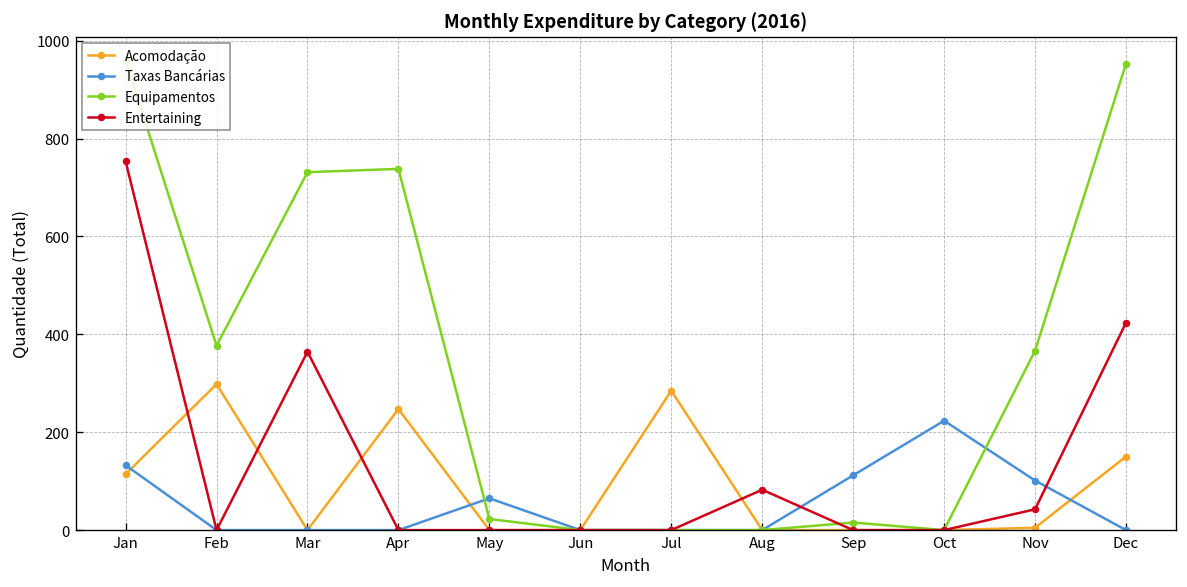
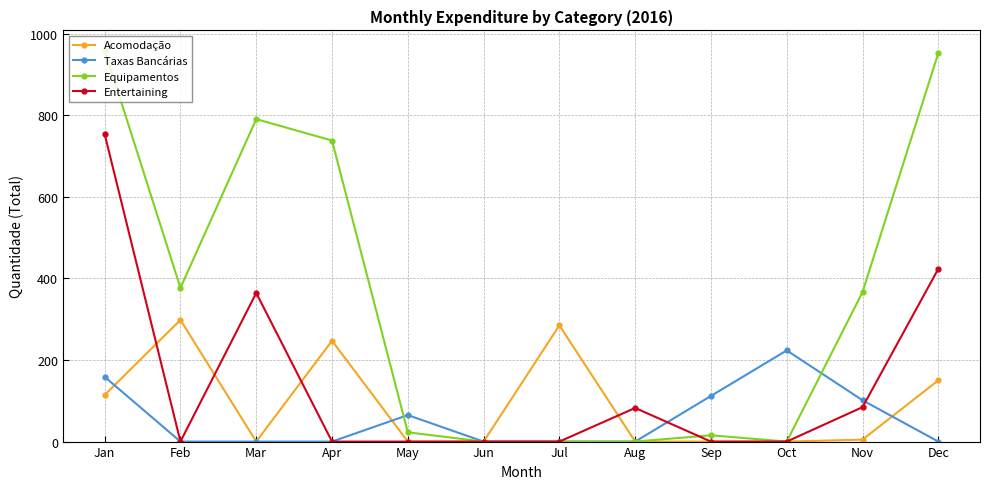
Taxas Bancárias, Jan: 130 -> 160
Equipamentos, Mar: 730 -> 790
Entertaining, Nov: 40 -> 80
